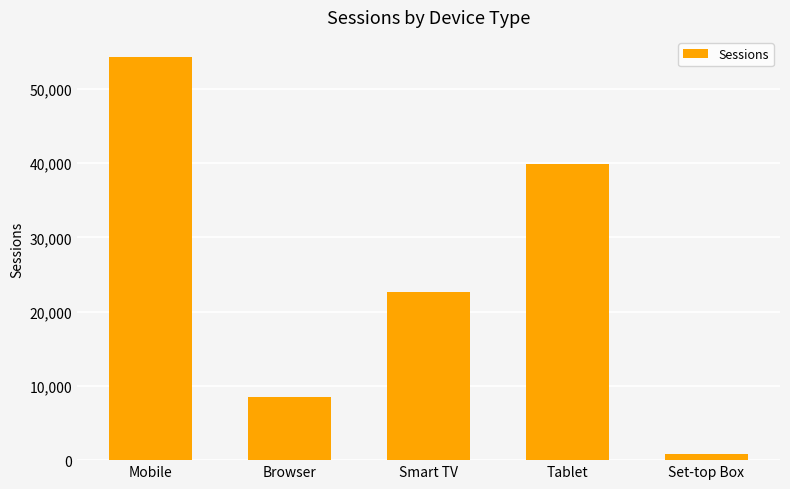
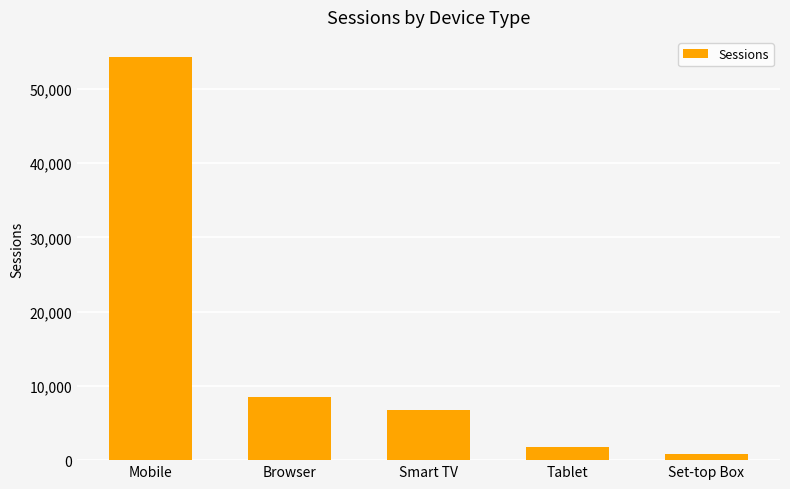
Smart TV: 23,000 -> 7,000
Tablet: 40,000 -> 2,000
